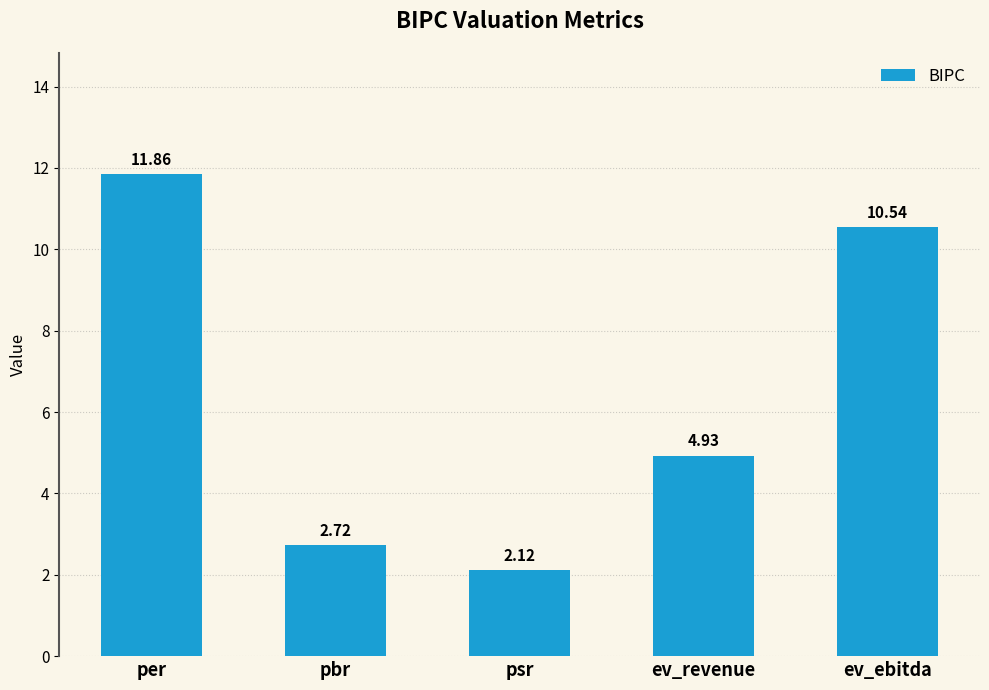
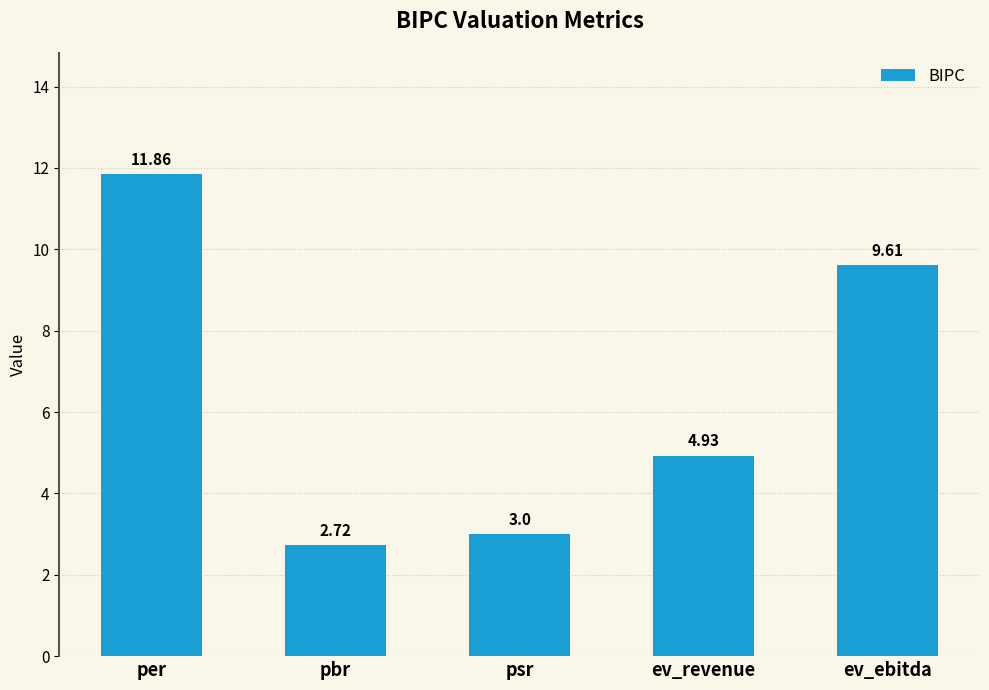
psr: 2.12 -> 3.0
ev_ebitda: 10.54 -> 9.61
